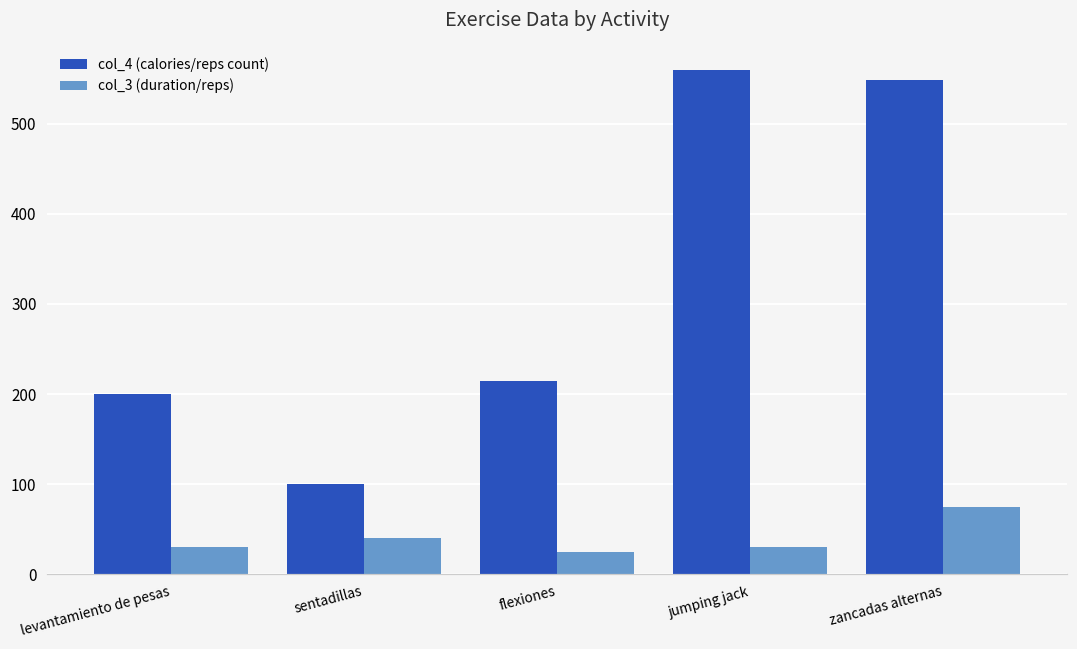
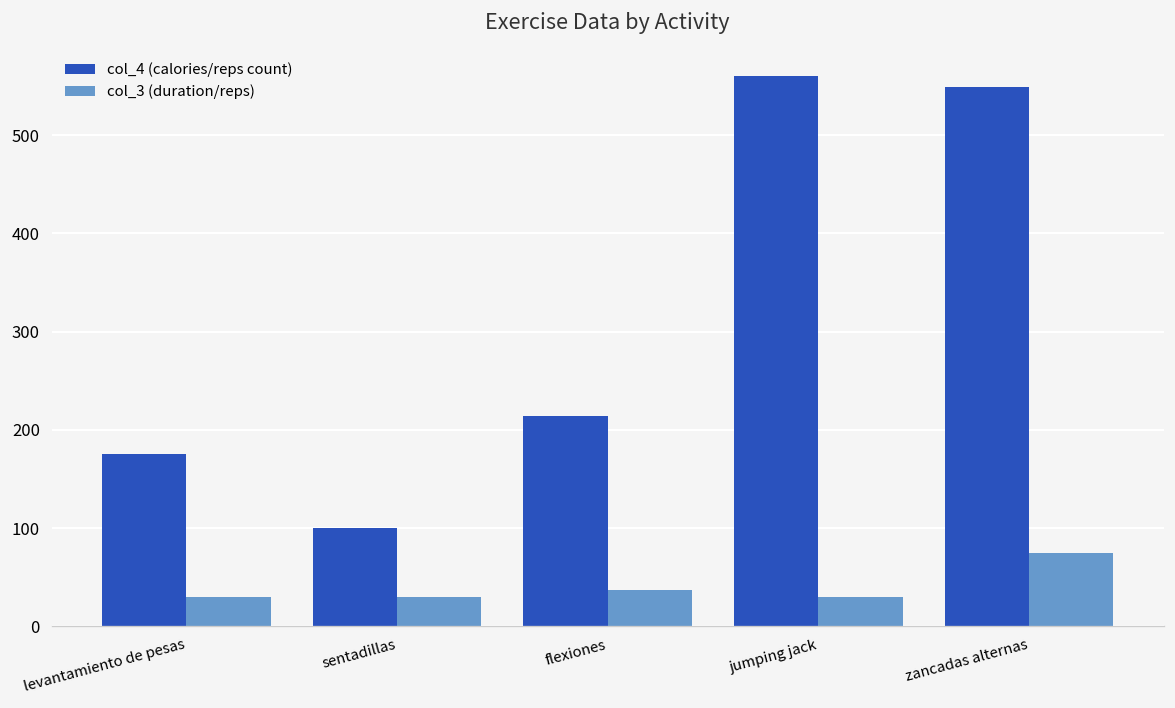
col_4 (calories/reps count), levantamiento de pesas: 200 -> 180
col_3 (duration/reps), sentadillas: 40 -> 30
col_3 (duration/reps), flexiones: 30 -> 40
